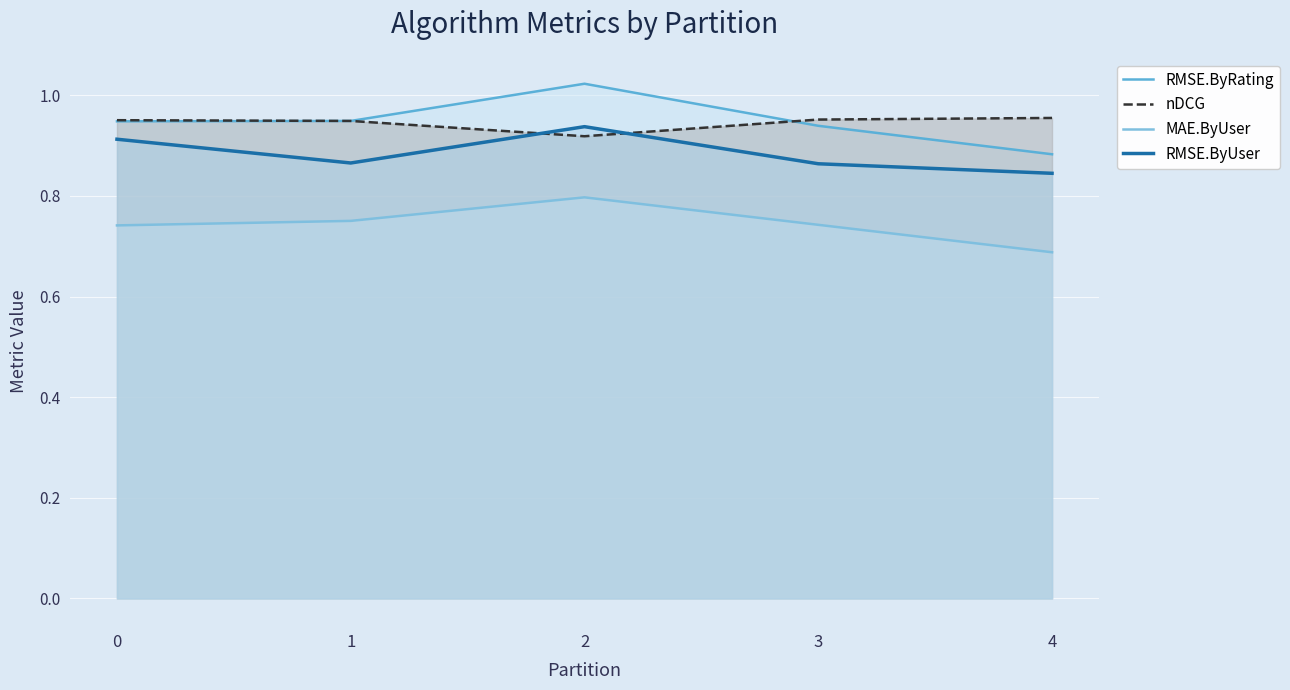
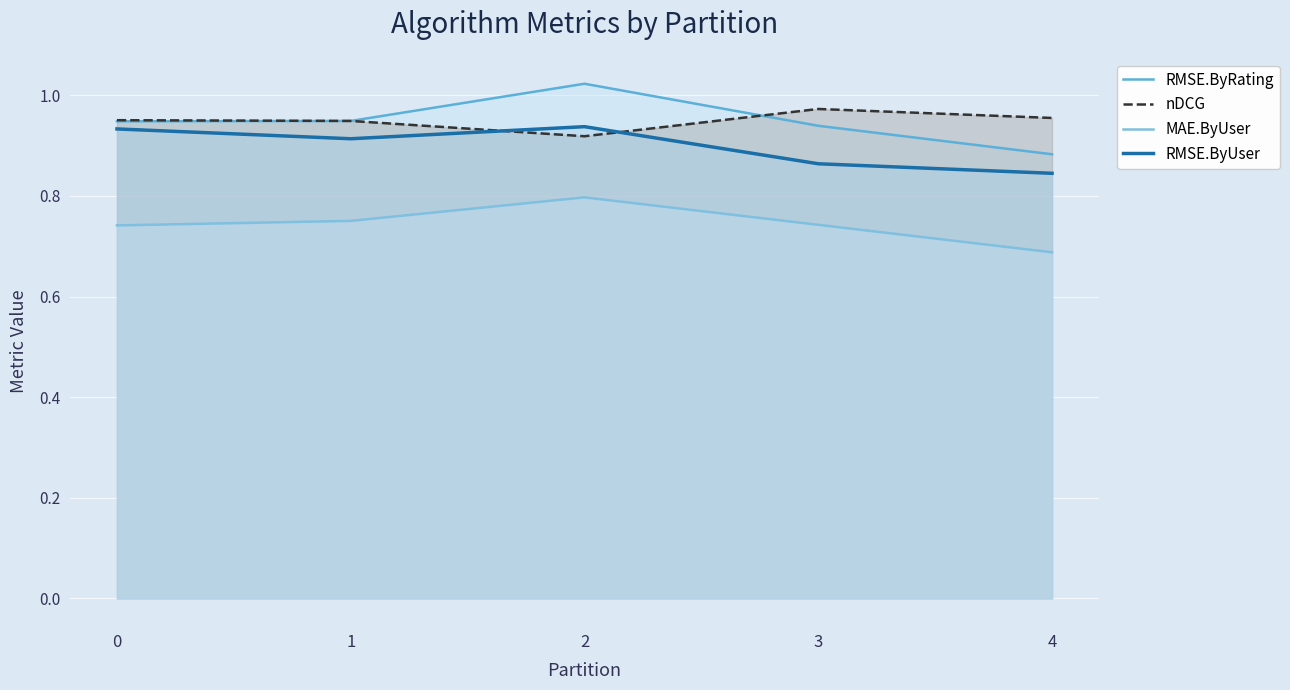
RMSE.ByUser, 0: 0.91 -> 0.93
RMSE.ByUser, 1: 0.87 -> 0.91
nDCG, 3: 0.95 -> 0.97
